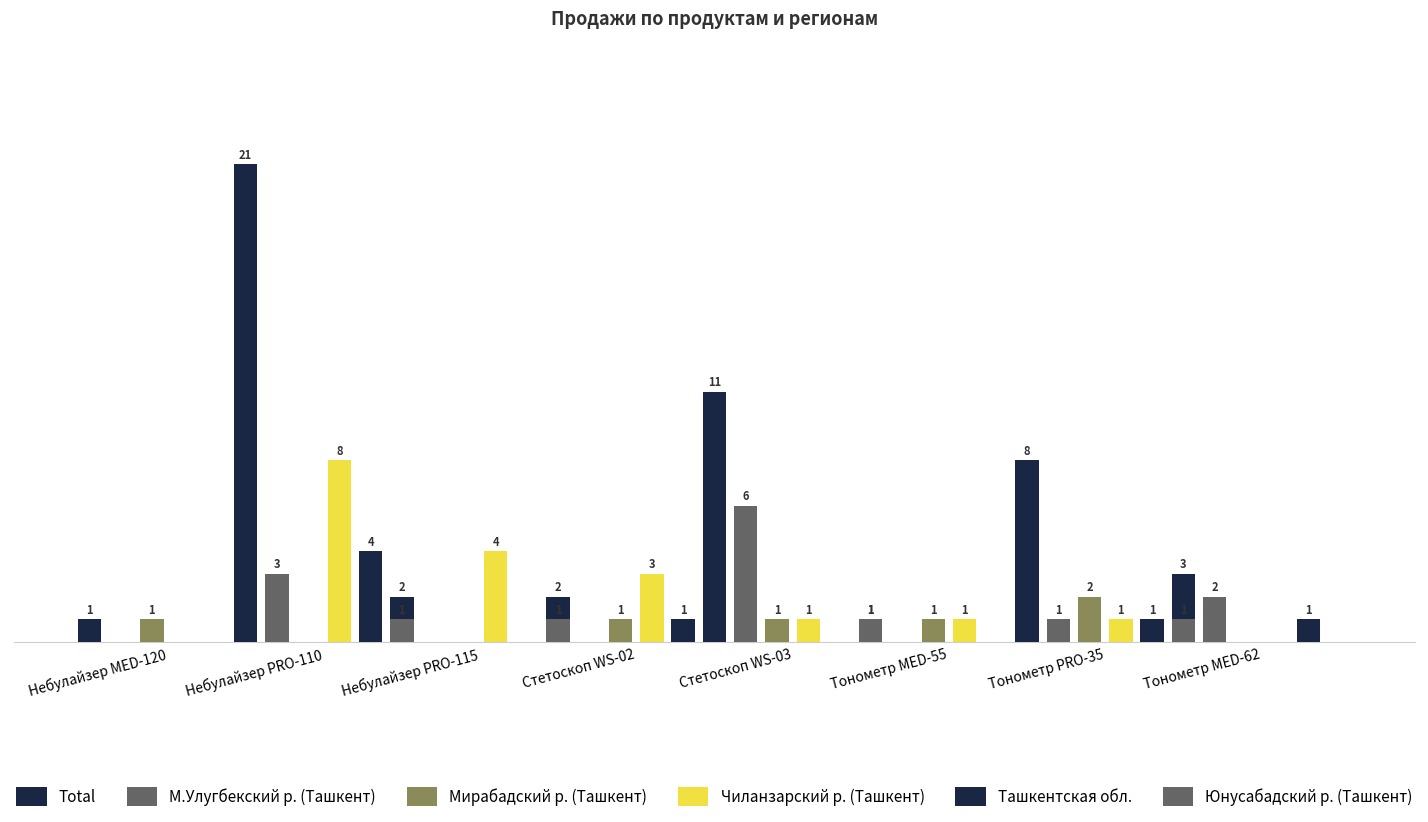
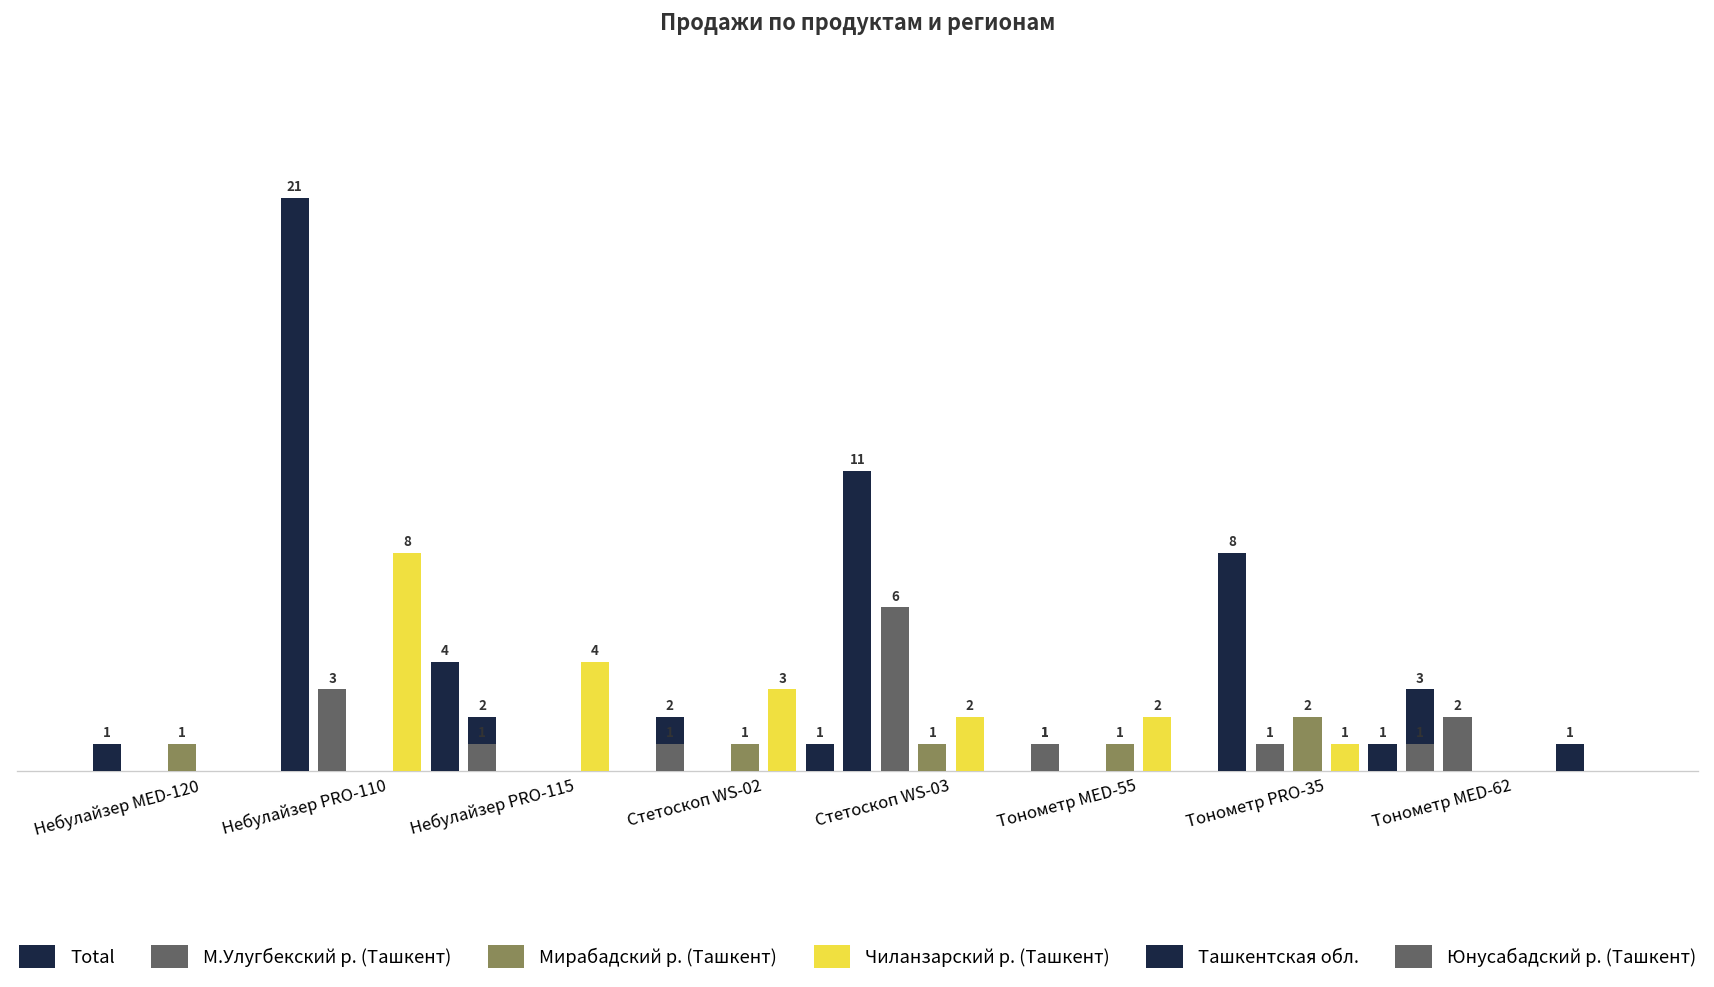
Чиланзарский р. (Ташкент), Стетоскоп WS-03: 1 -> 2
Чиланзарский р. (Ташкент), Тонометр MED-55: 1 -> 2
